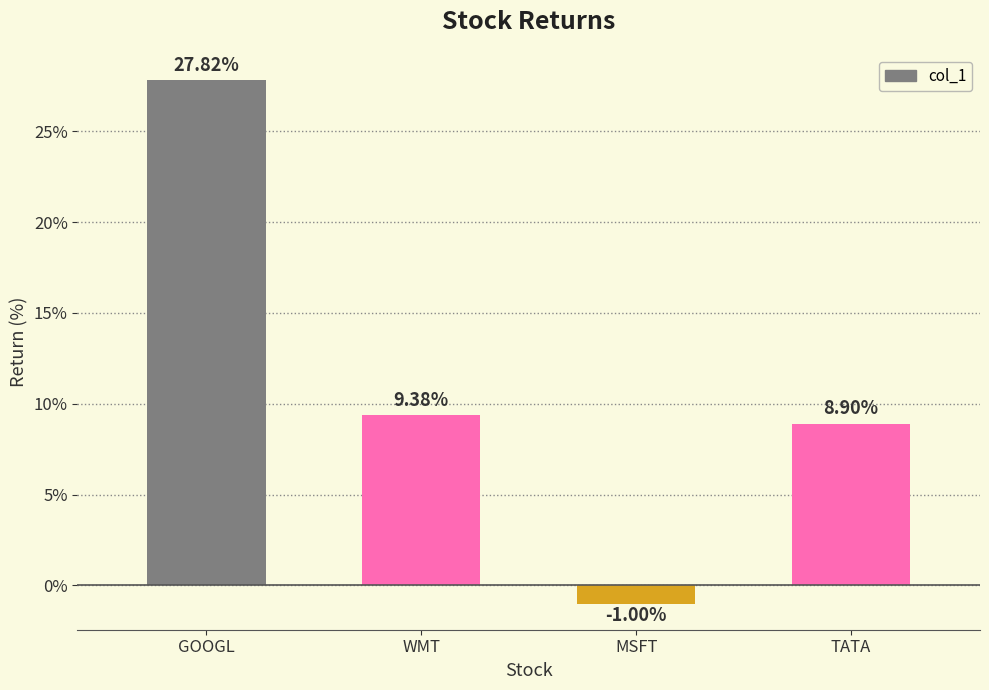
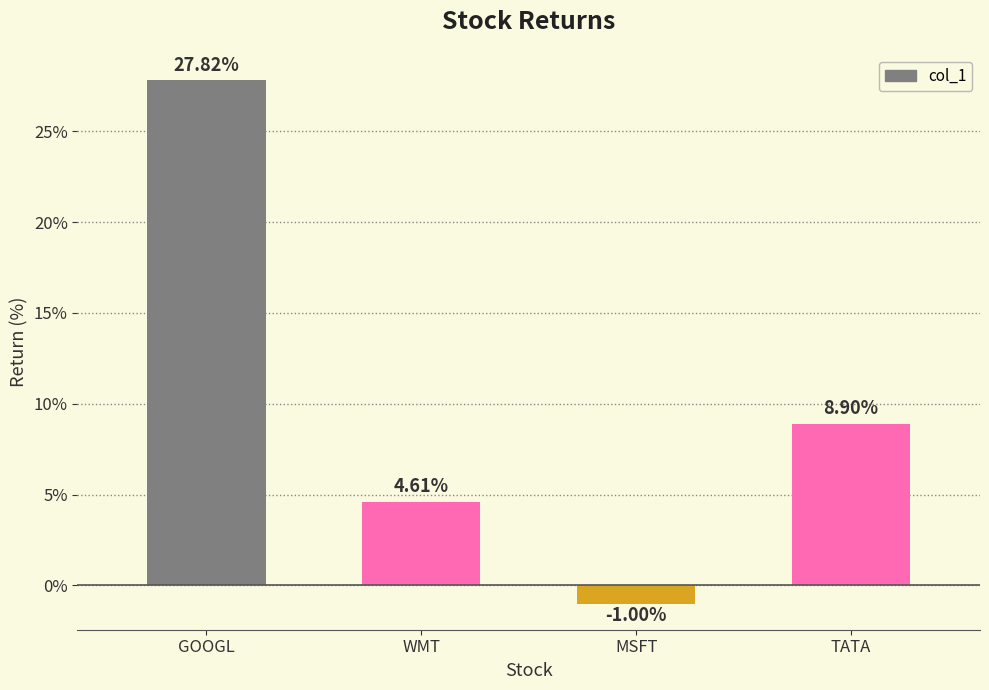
WMT: 9.38% -> 4.61%
